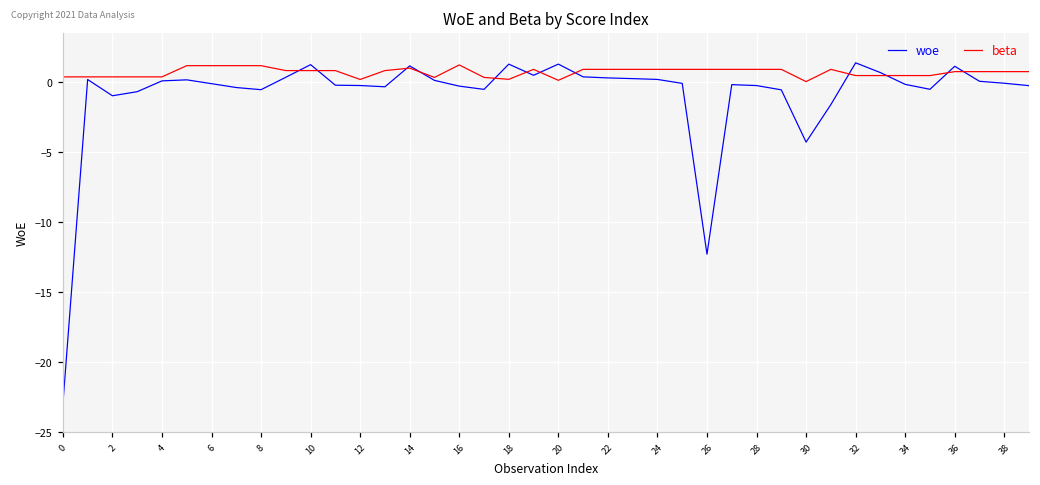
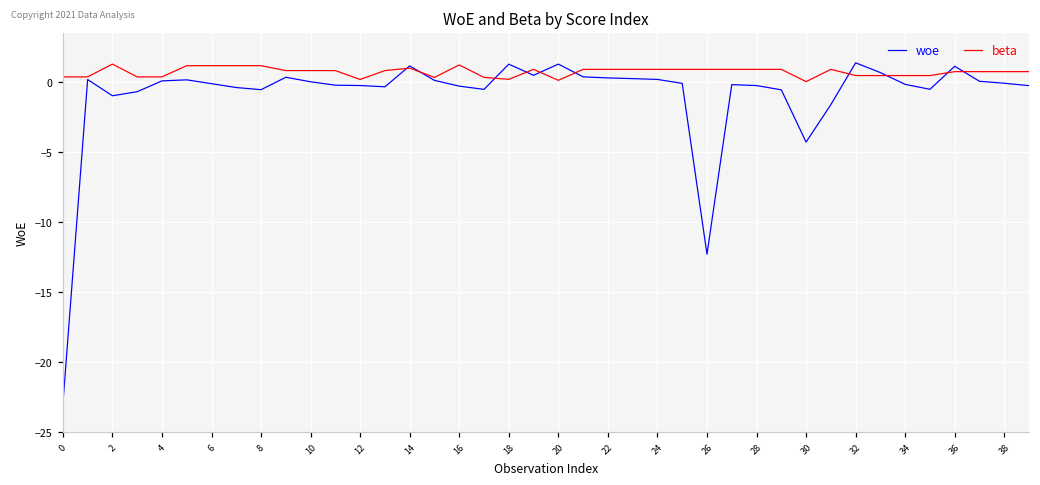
beta, 2: 0.4 -> 1.3
woe, 10: 1.3 -> 0.0
